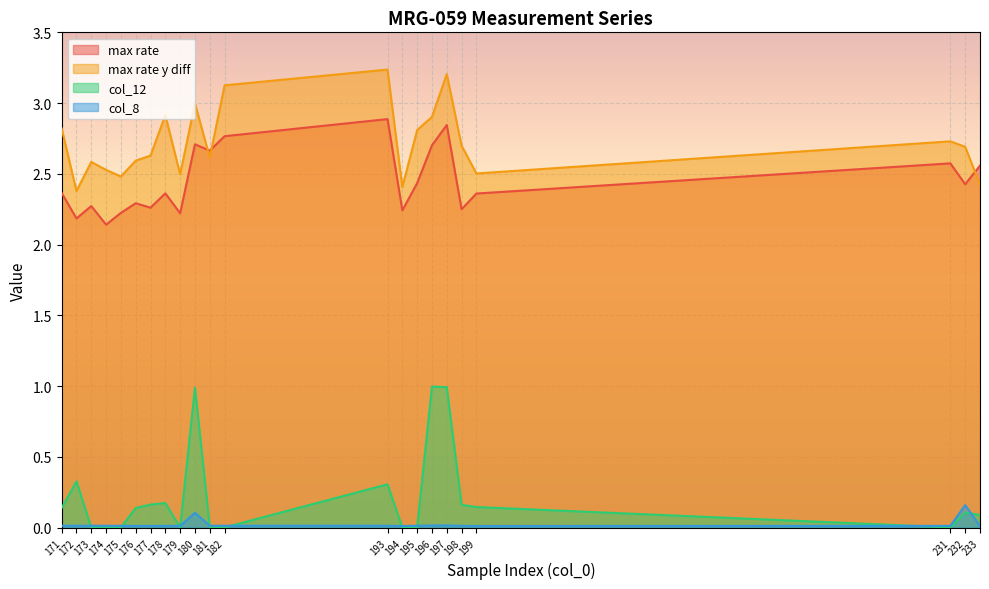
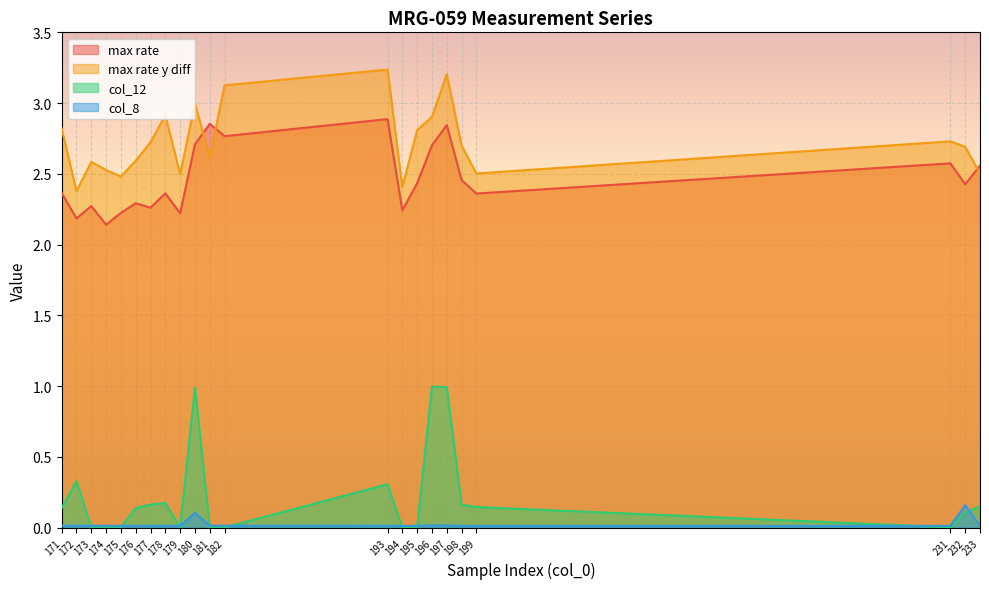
max rate y diff, 177: 2.63 -> 2.72
max rate, 181: 2.66 -> 2.85
max rate, 198: 2.25 -> 2.46
max rate y diff, 233: 2.42 -> 2.50
col_12, 233: 0.09 -> 0.15
